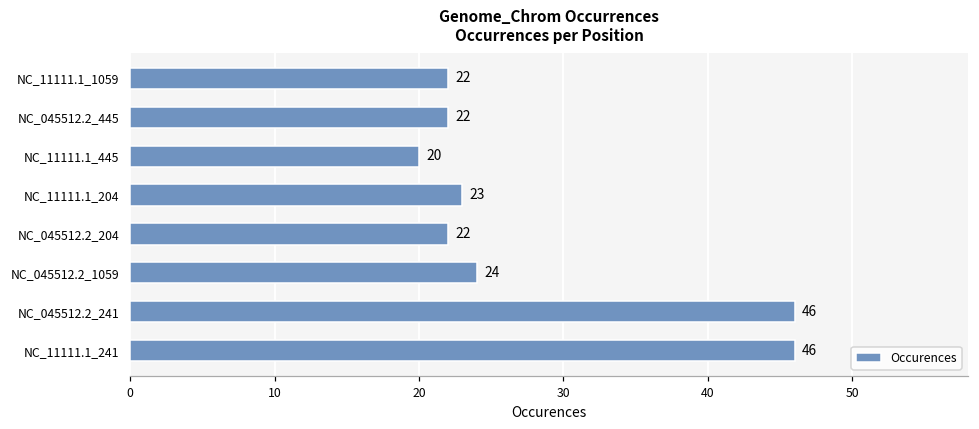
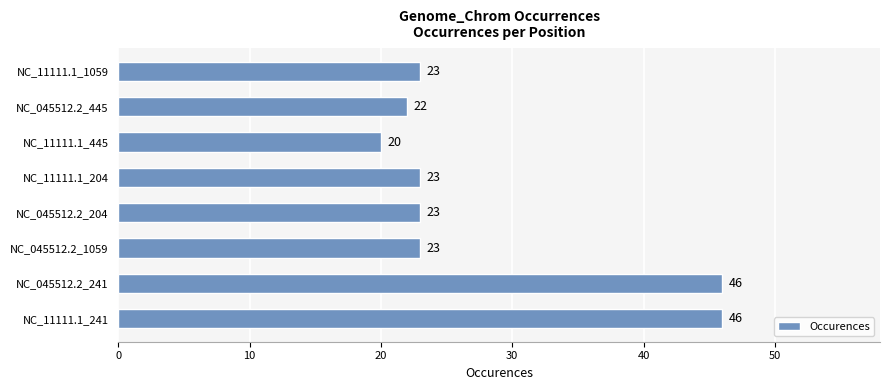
NC_11111.1_1059: 22 -> 23
NC_045512.2_204: 22 -> 23
NC_045512.2_1059: 24 -> 23
